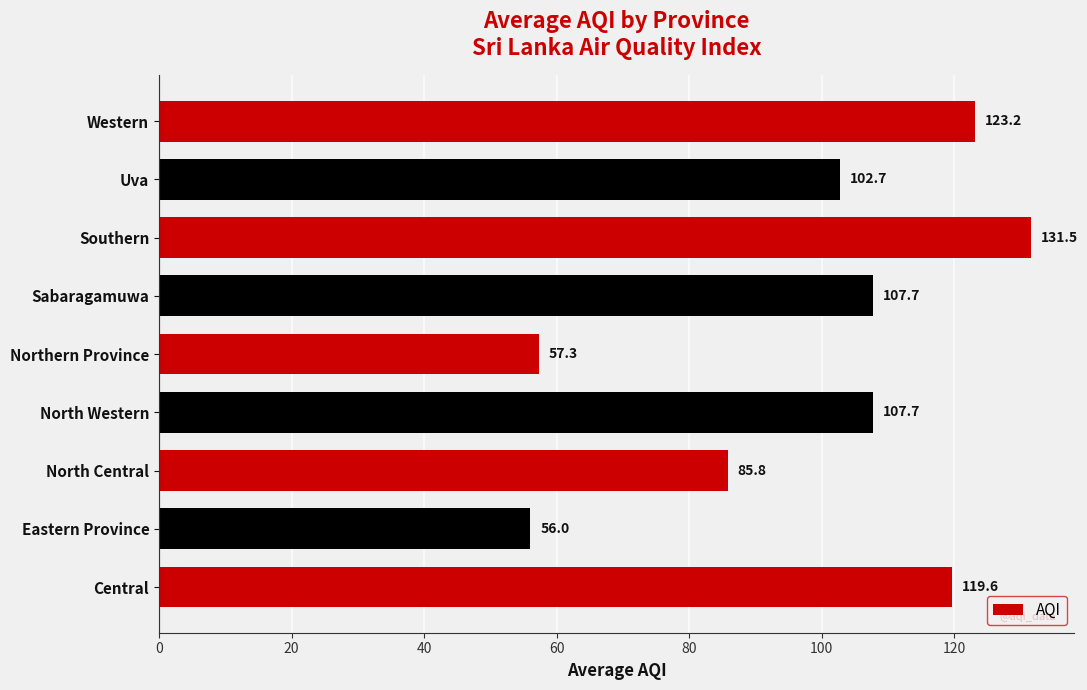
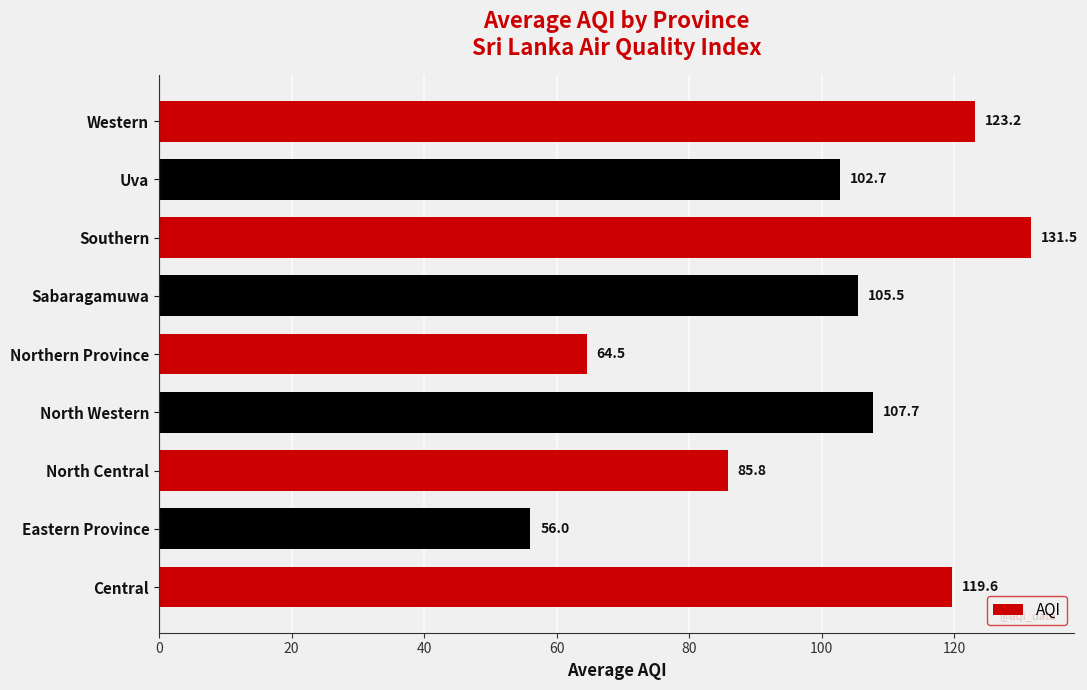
Sabaragamuwa: 107.7 -> 105.5
Northern Province: 57.3 -> 64.5
